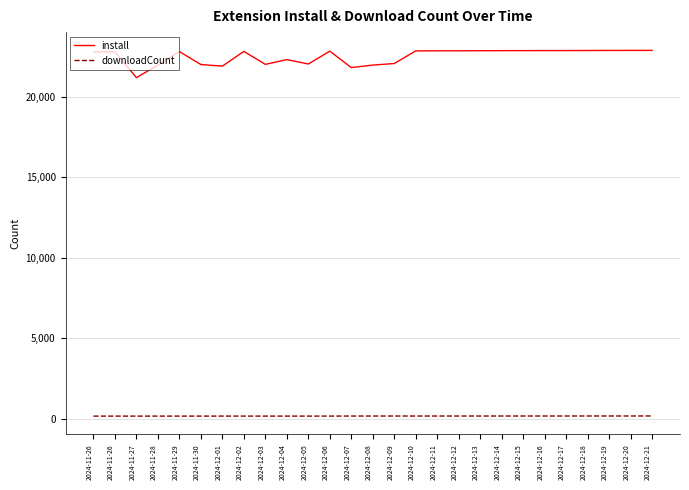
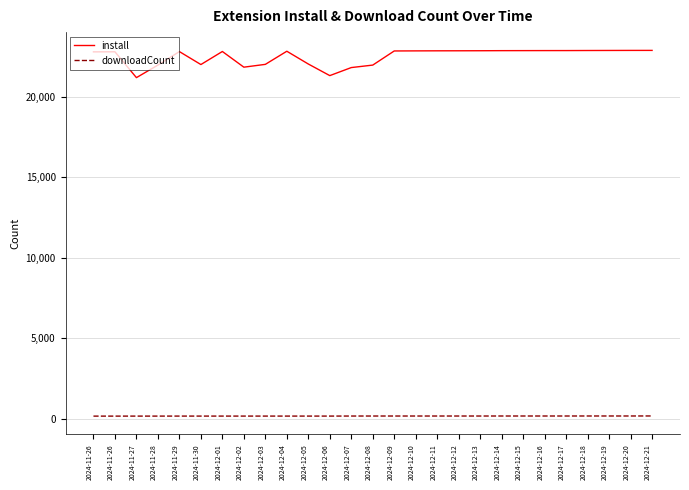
install, 2024-12-01: 21,900 -> 22,800
install, 2024-12-02: 22,800 -> 21,800
install, 2024-12-04: 22,300 -> 22,800
install, 2024-12-06: 22,800 -> 21,300
install, 2024-12-09: 22,100 -> 22,800
